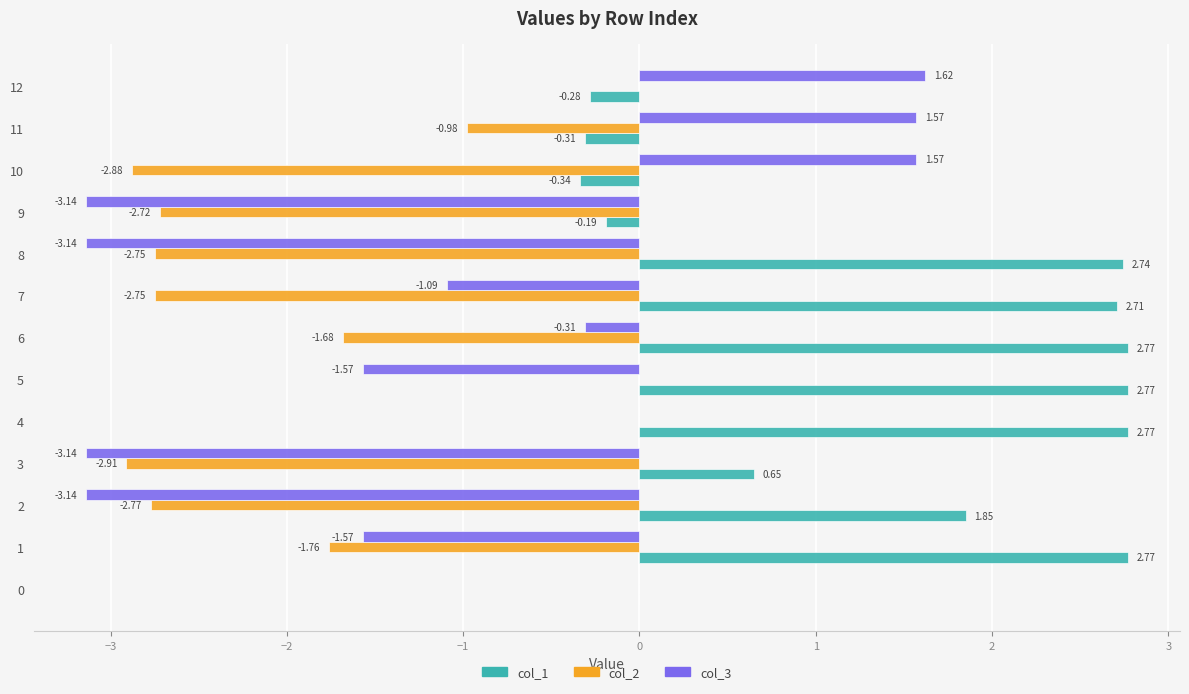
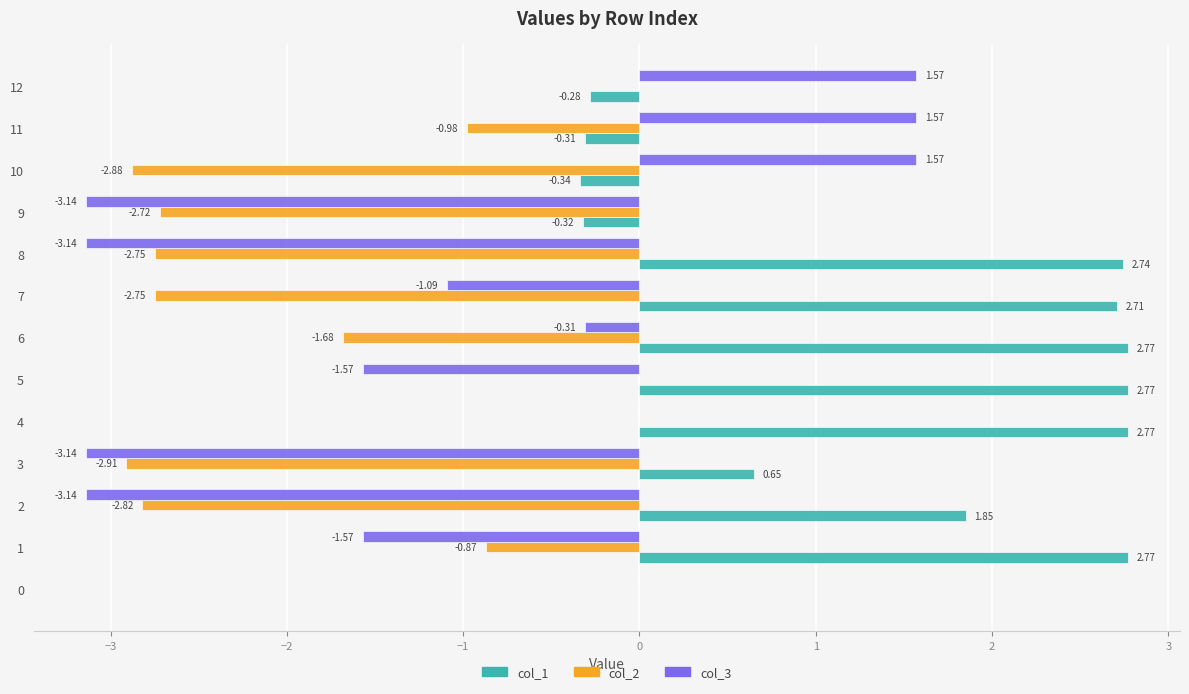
col_3, 12: 1.62 -> 1.57
col_1, 9: -0.19 -> -0.32
col_2, 2: -2.77 -> -2.82
col_2, 1: -1.76 -> -0.87
